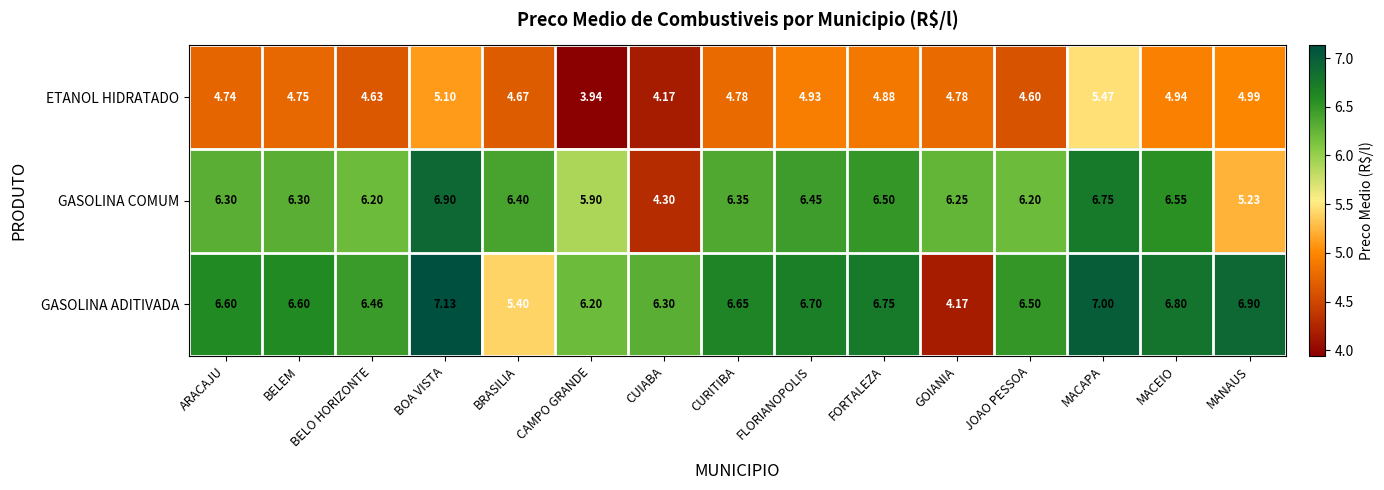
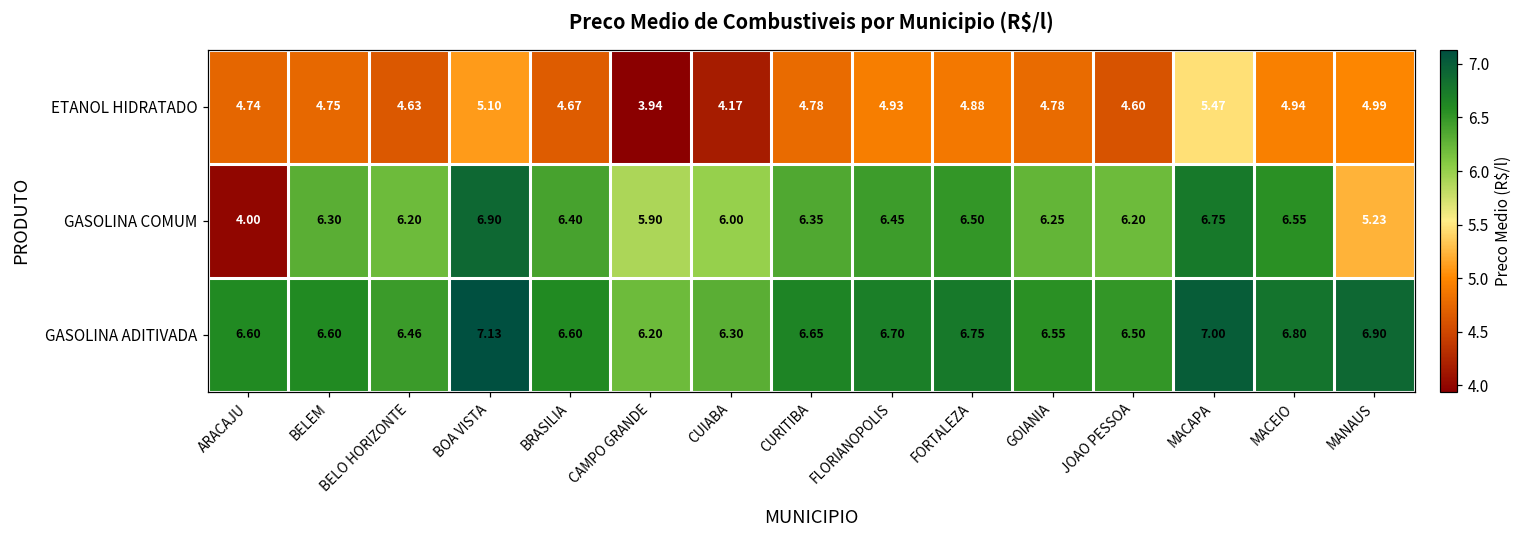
GASOLINA COMUM, ARACAJU: 6.30 -> 4.00
GASOLINA COMUM, CUIABA: 4.30 -> 6.00
GASOLINA ADITIVADA, BRASILIA: 5.40 -> 6.60
GASOLINA ADITIVADA, GOIANIA: 4.17 -> 6.55
